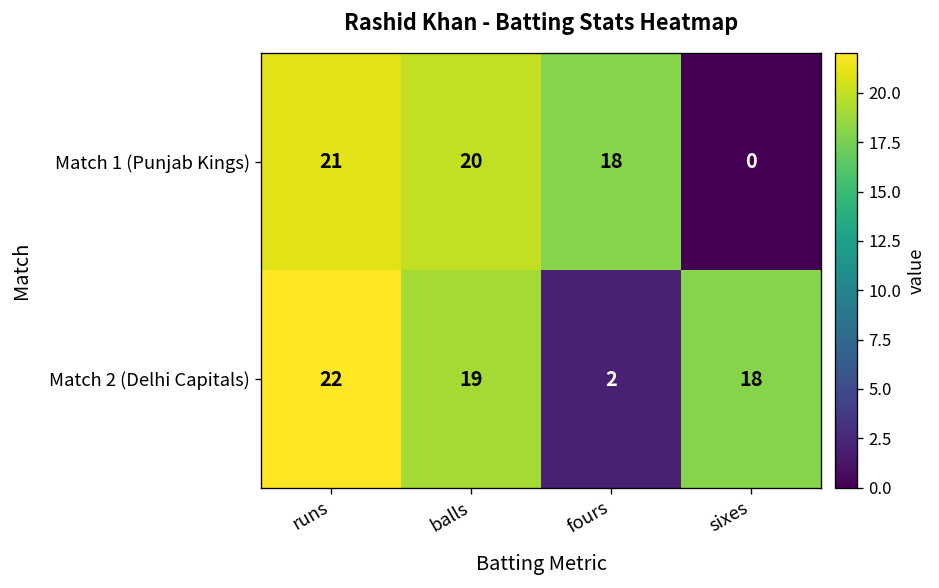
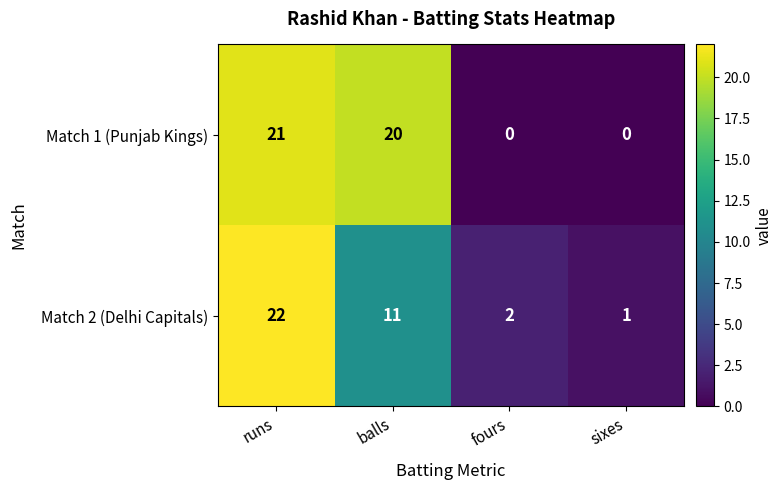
Match 1 (Punjab Kings), fours: 18 -> 0
Match 2 (Delhi Capitals), balls: 19 -> 11
Match 2 (Delhi Capitals), sixes: 18 -> 1
